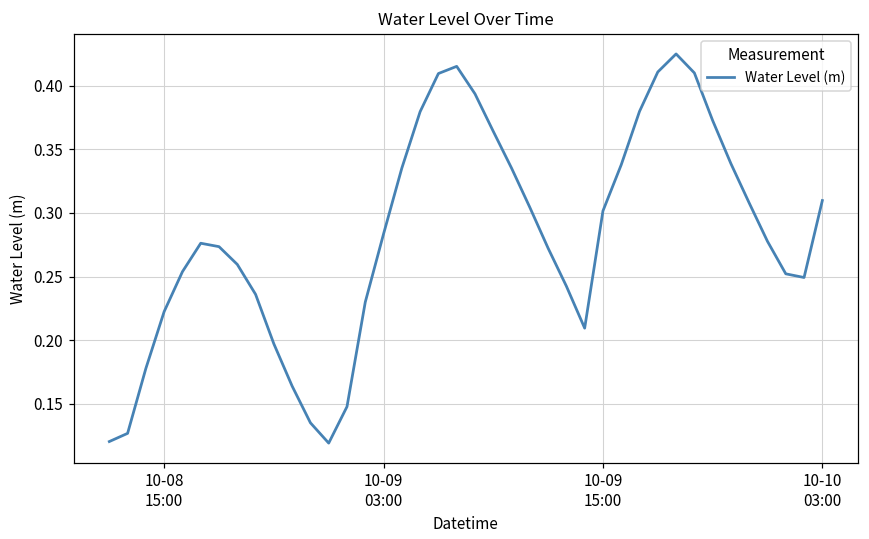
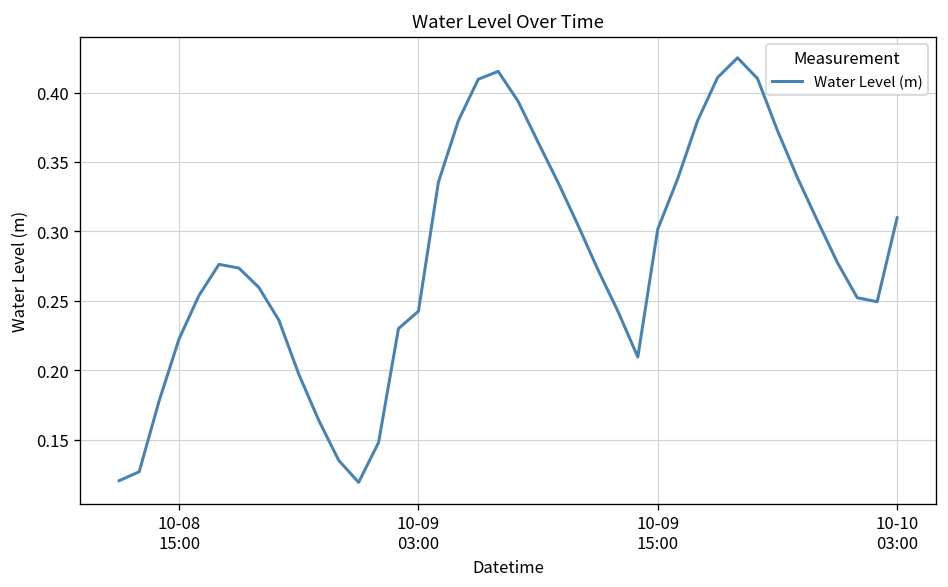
10-09 03:00: 0.284 -> 0.242
